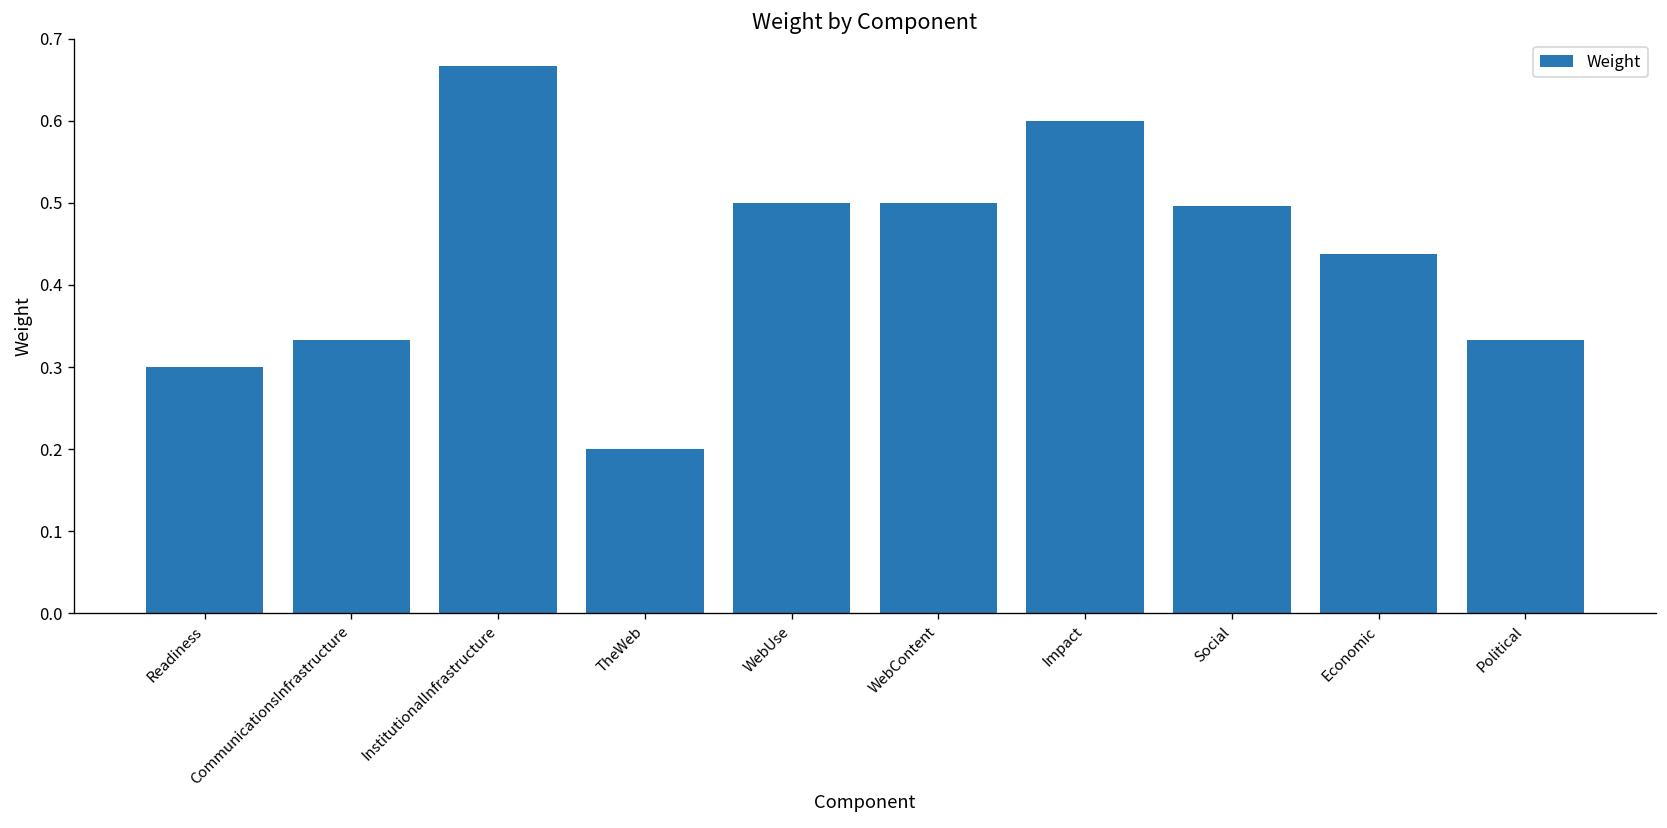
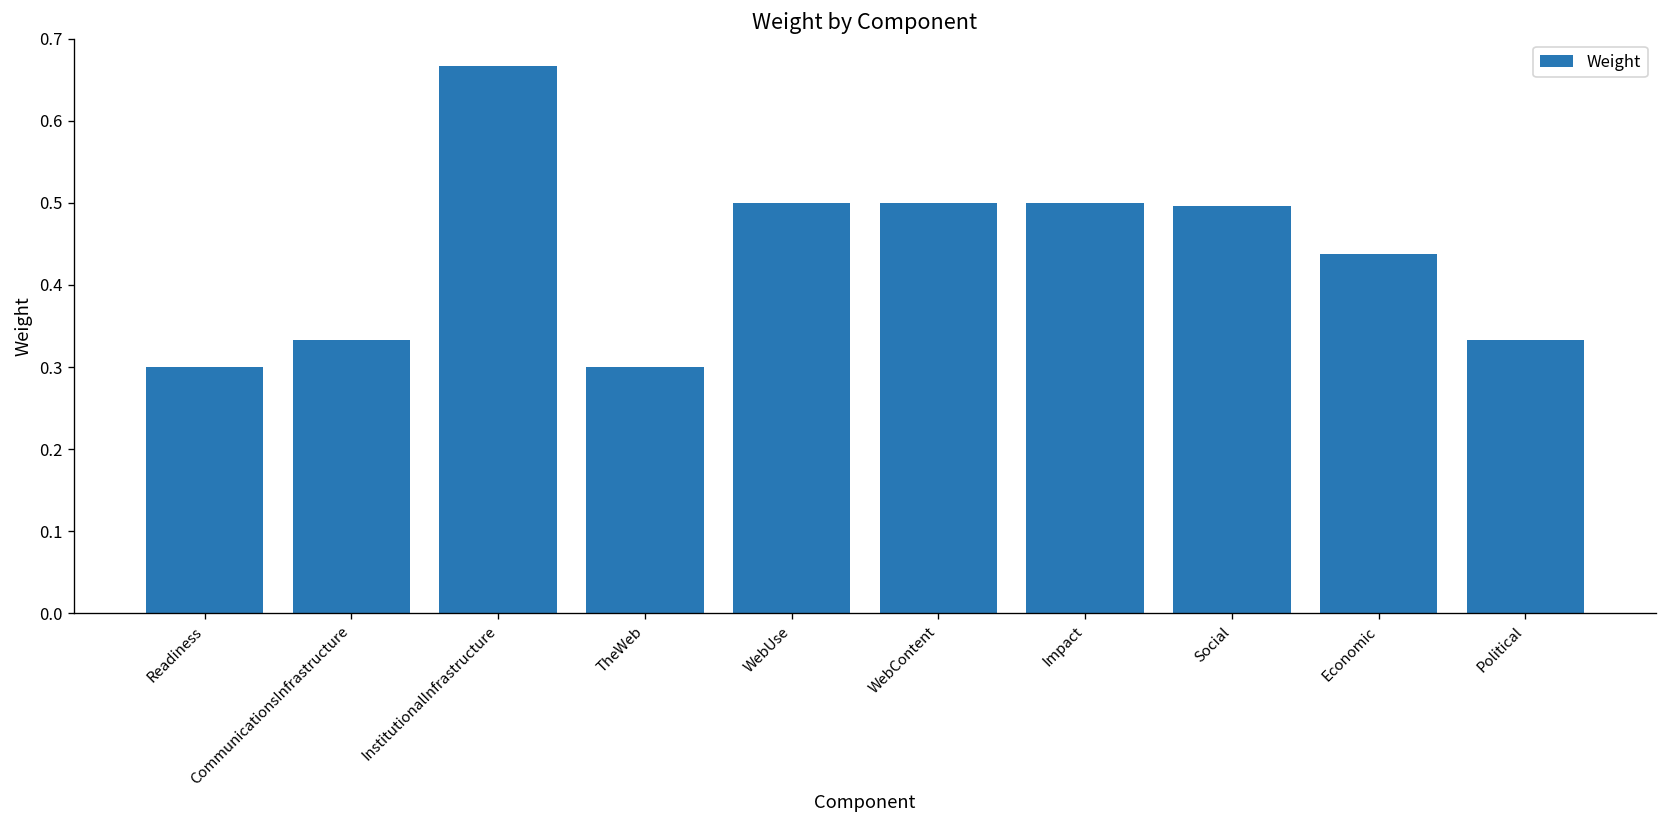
TheWeb: 0.2 -> 0.3
Impact: 0.6 -> 0.5
